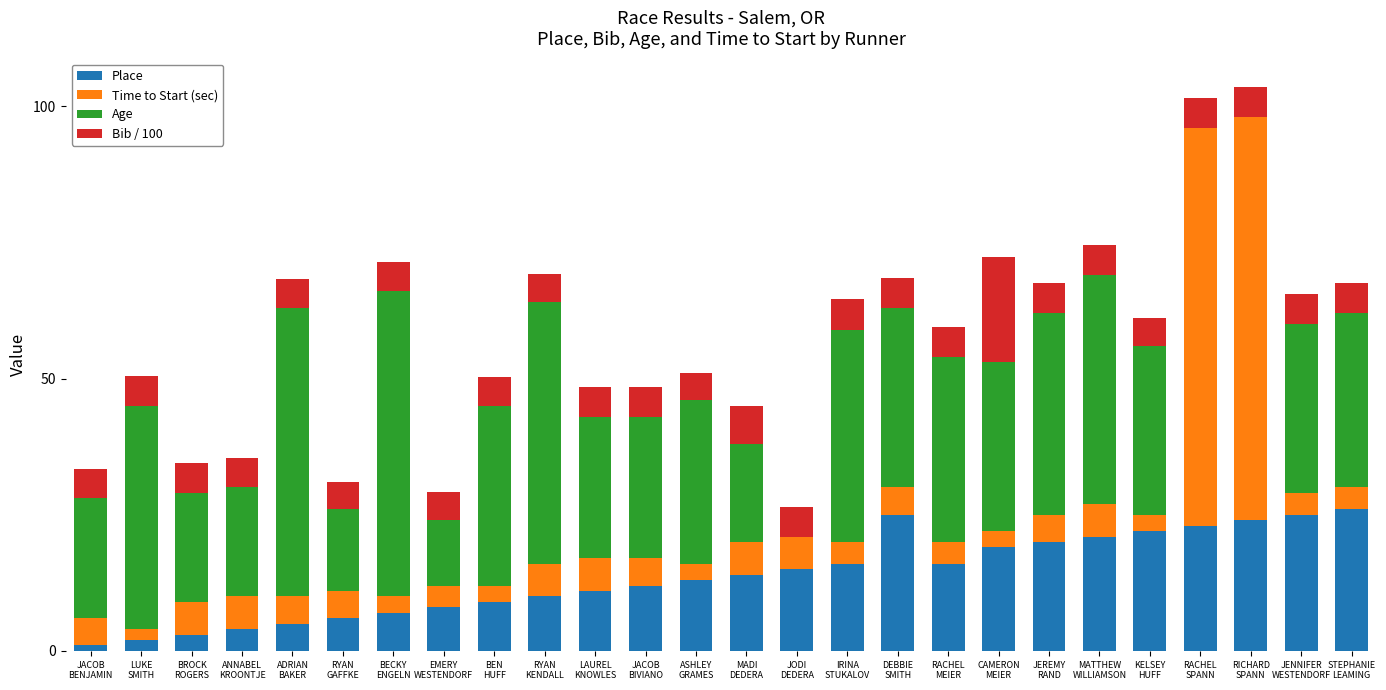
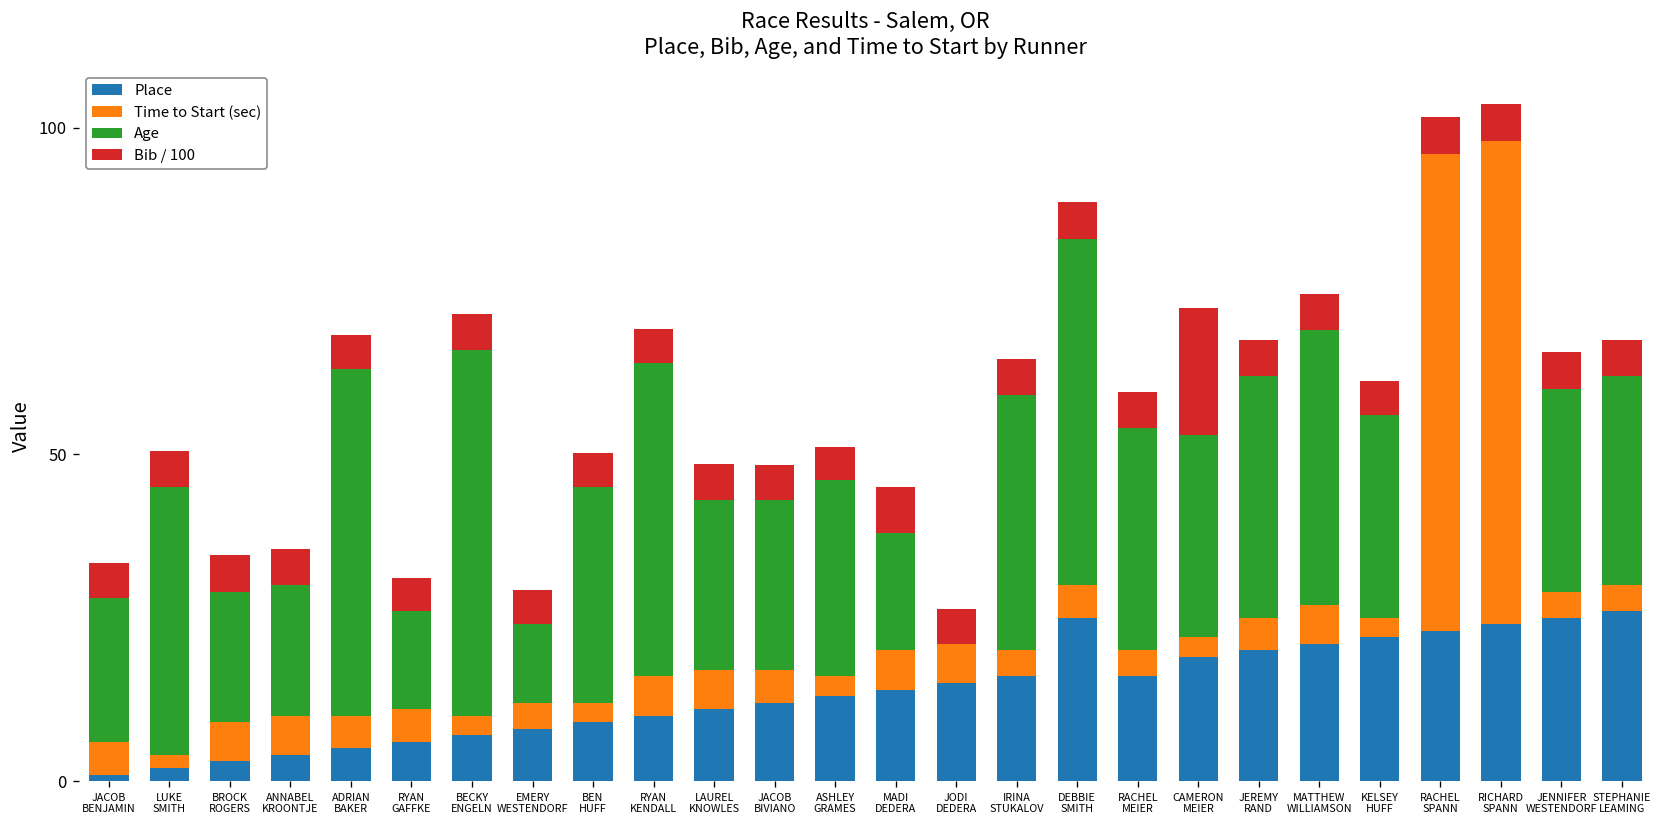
Age, DEBBIE SMITH: 33 -> 53
